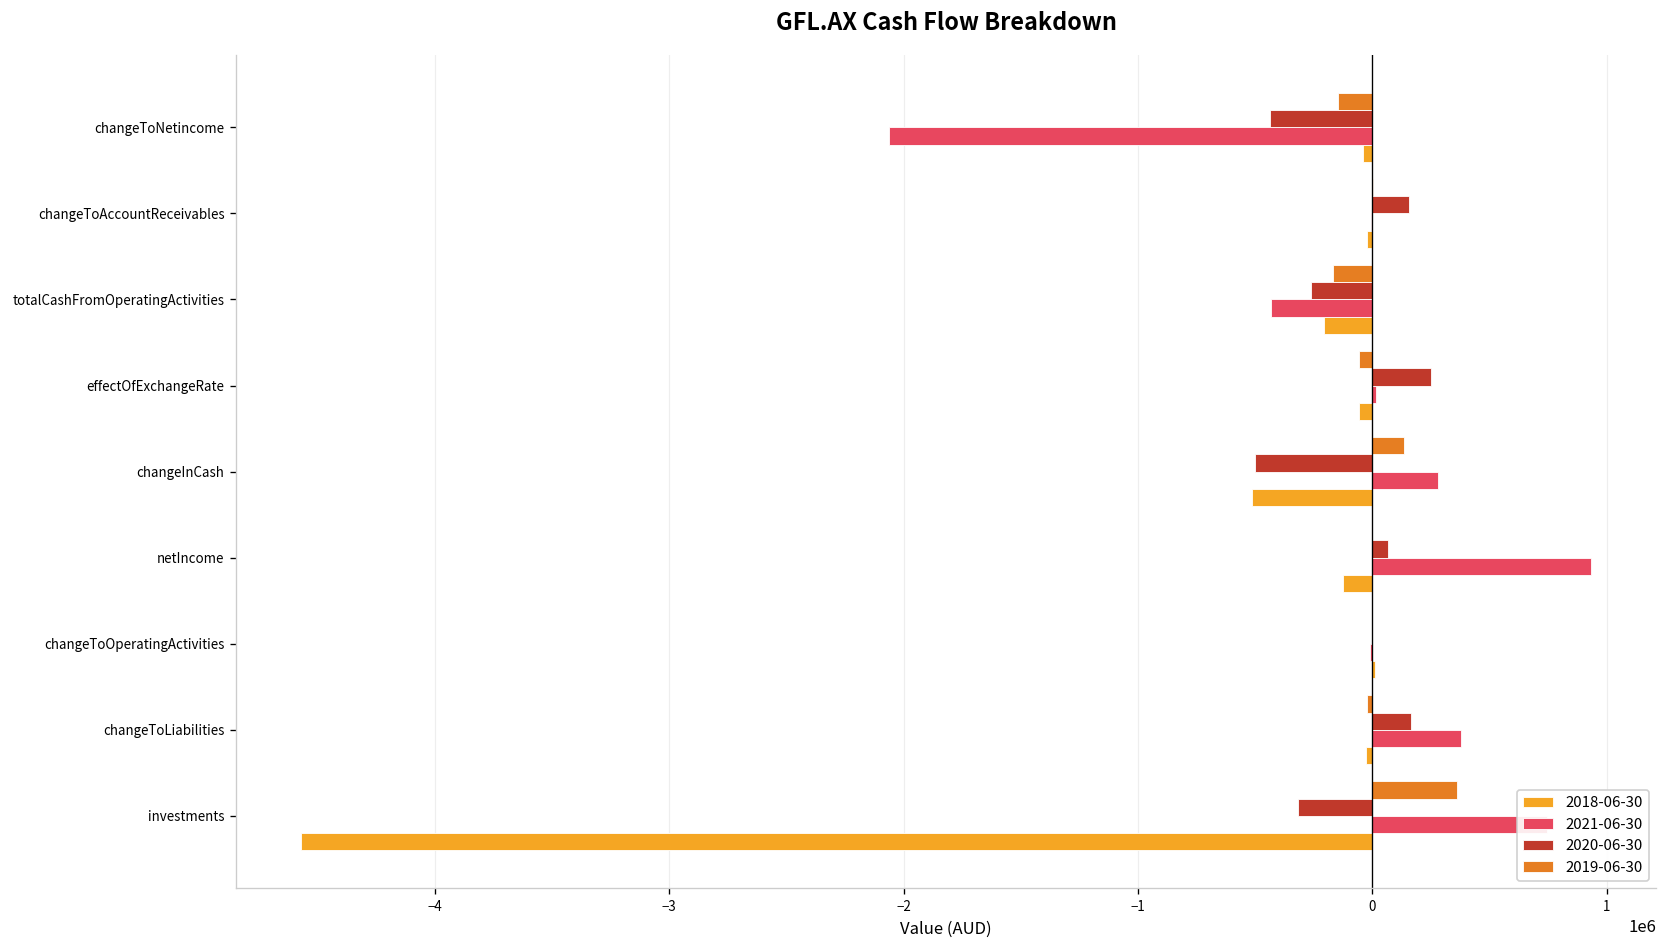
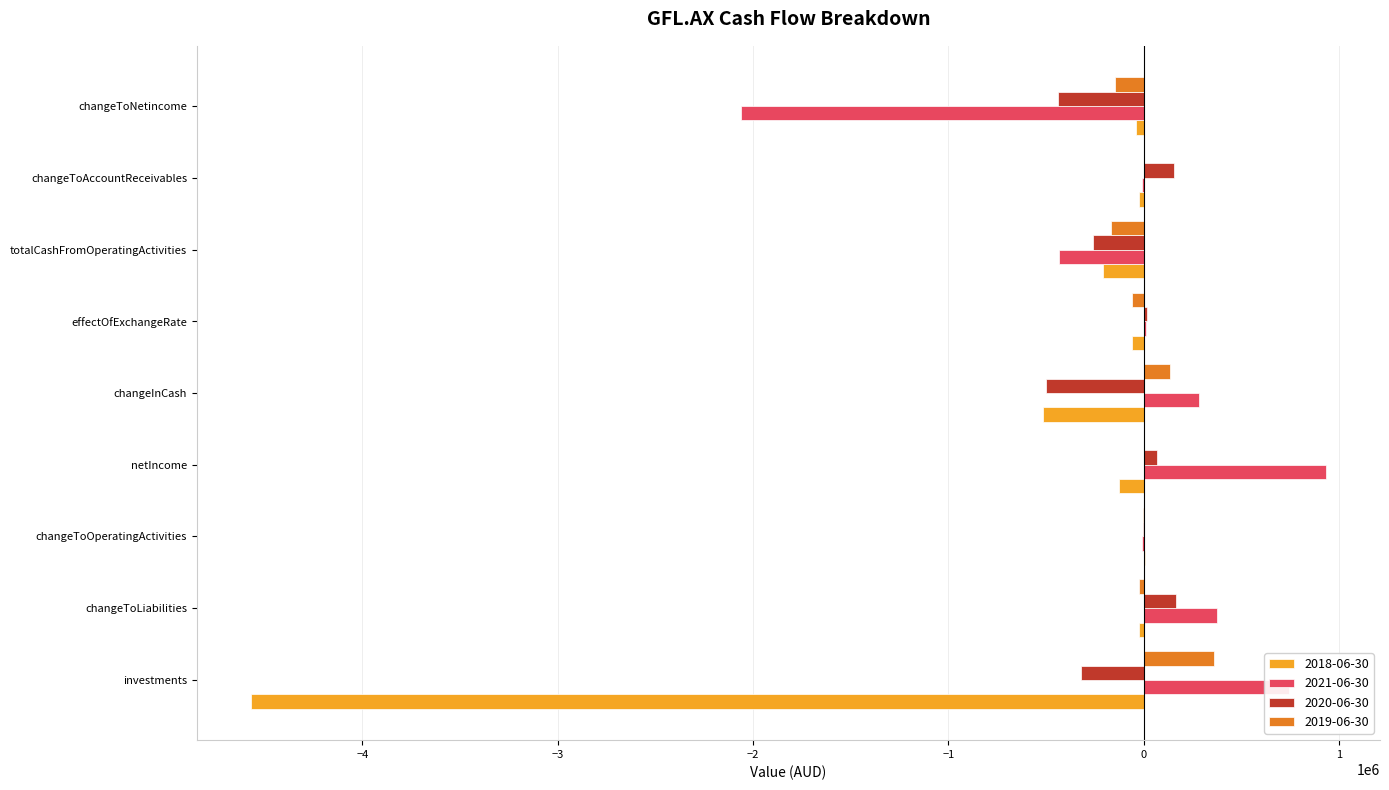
2020-06-30, effectOfExchangeRate: 250000 -> 20000
